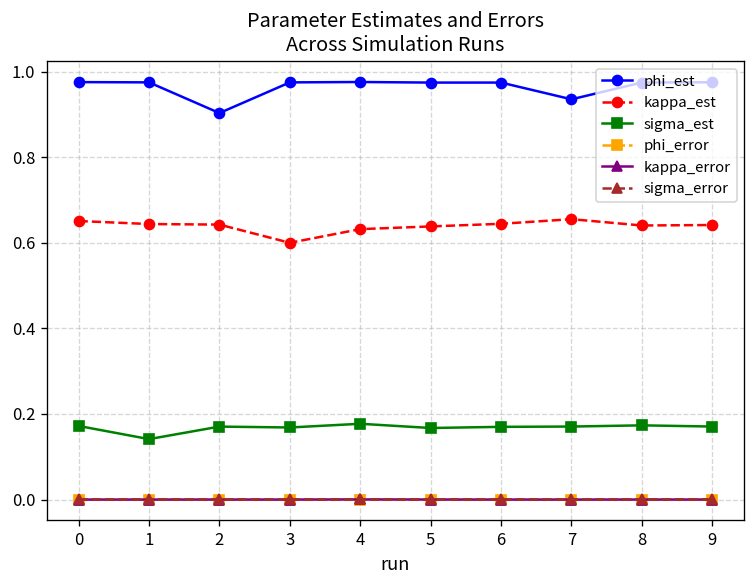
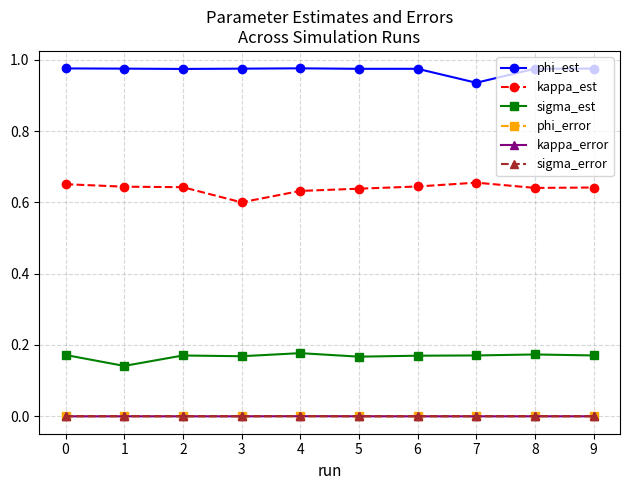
phi_est, 2: 0.90 -> 0.97
